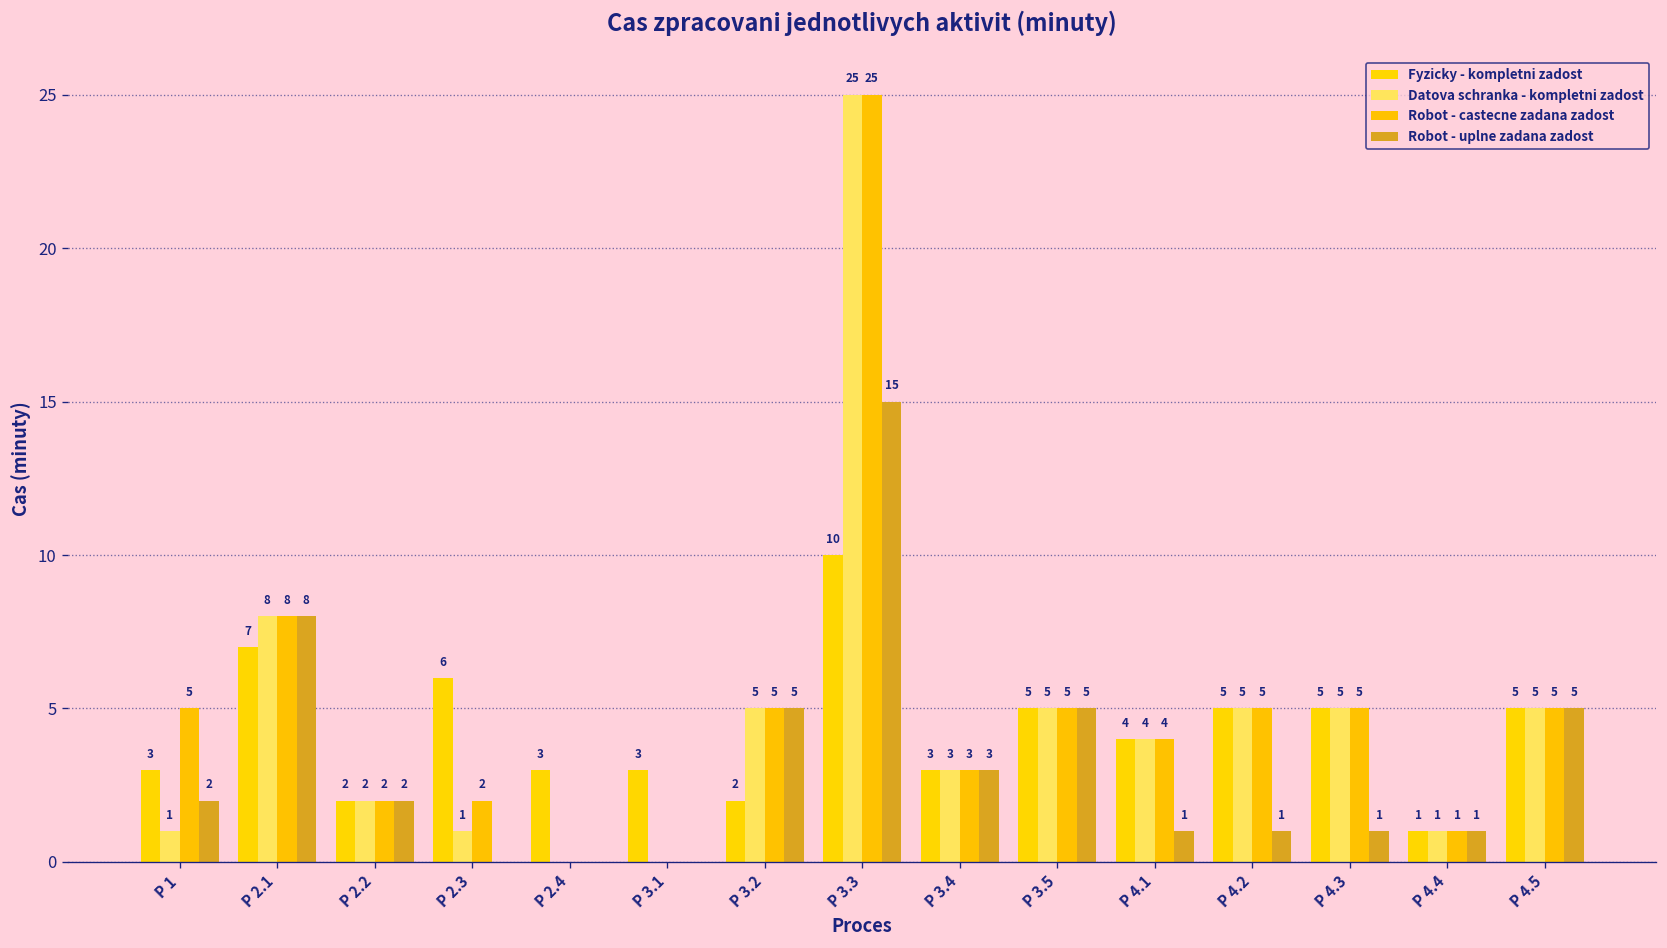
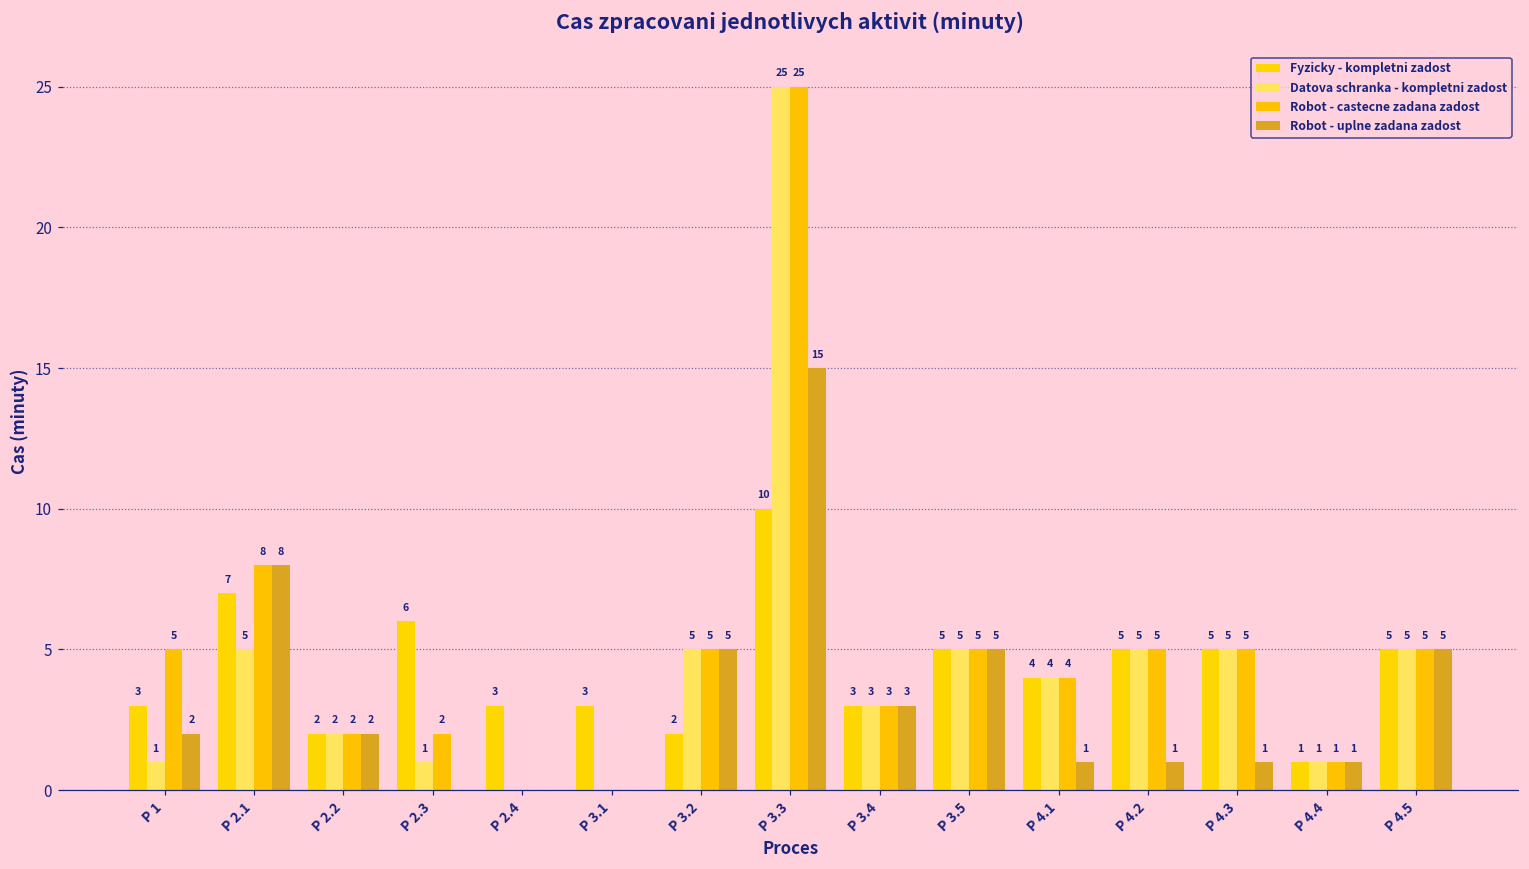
Datova schranka - kompletni zadost, P 2.1: 8 -> 5
